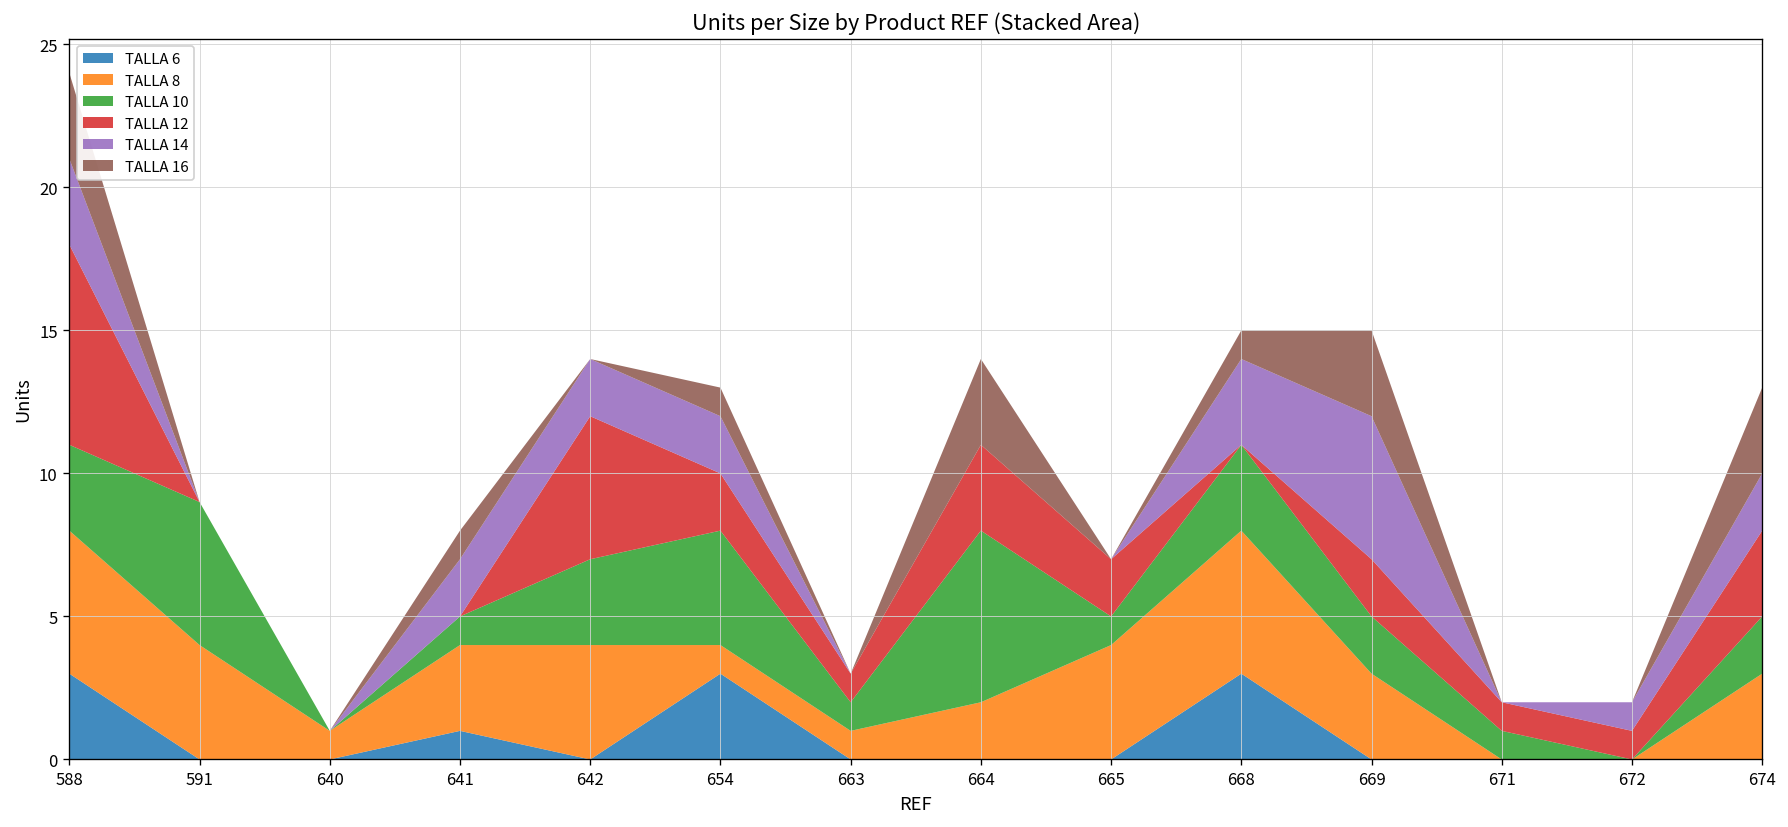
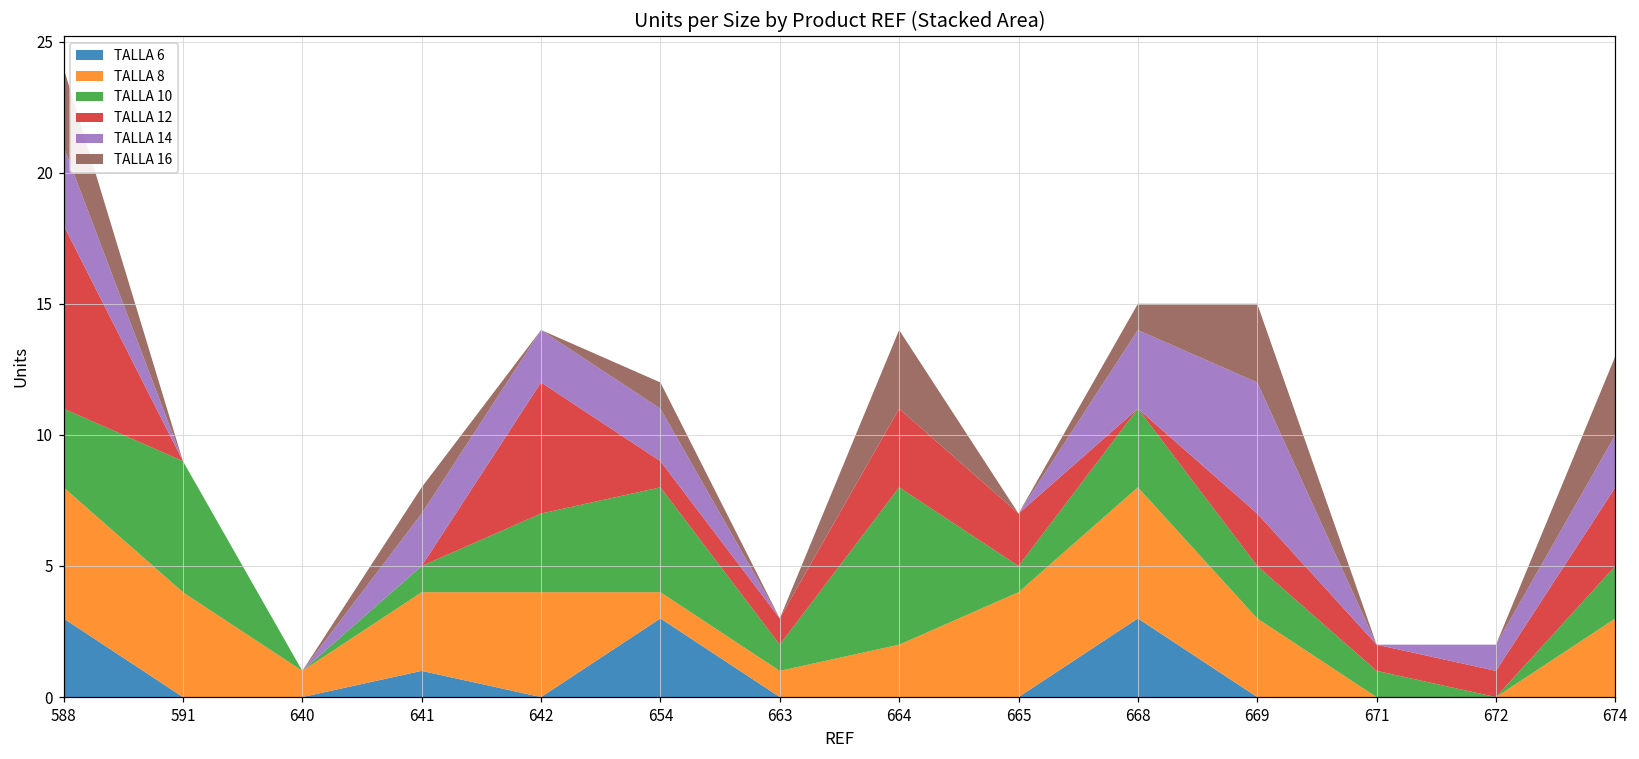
TALLA 12, 654: 2 -> 1
